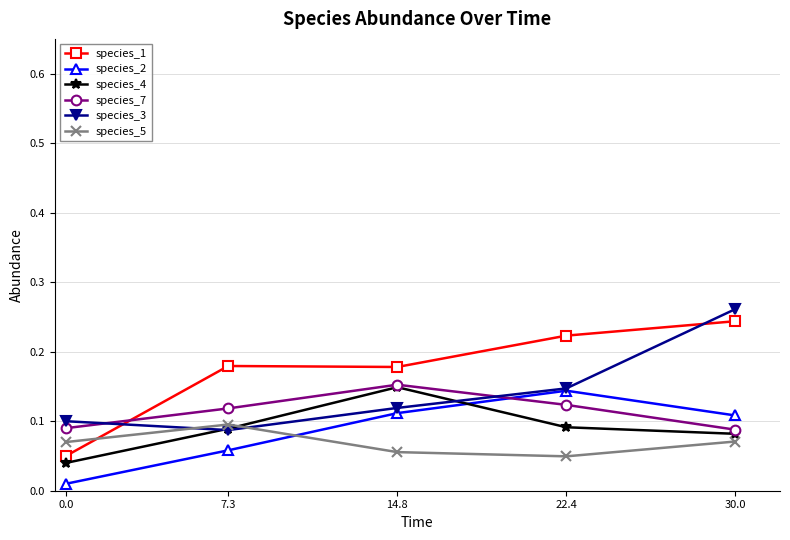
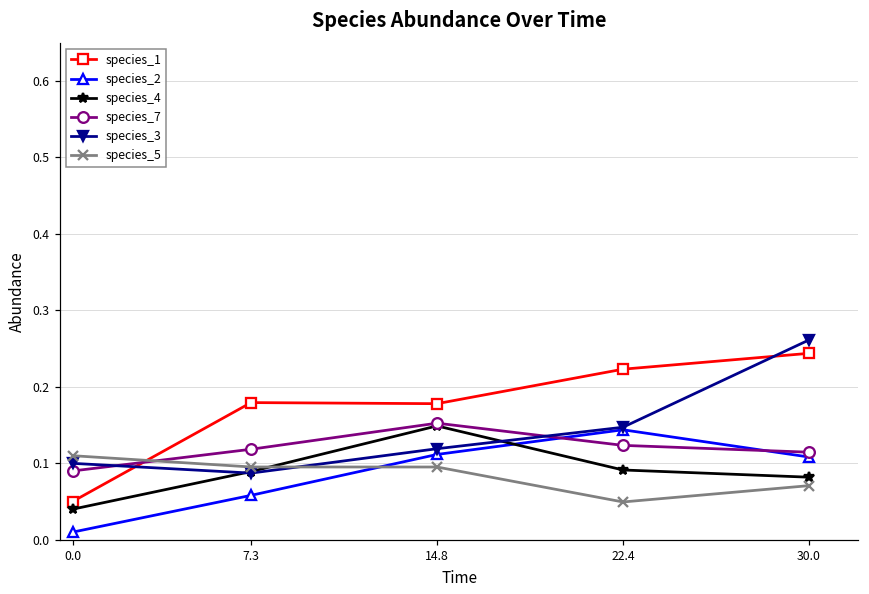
species_5, 0.0: 0.07 -> 0.11
species_5, 14.8: 0.06 -> 0.10
species_7, 30.0: 0.09 -> 0.11
